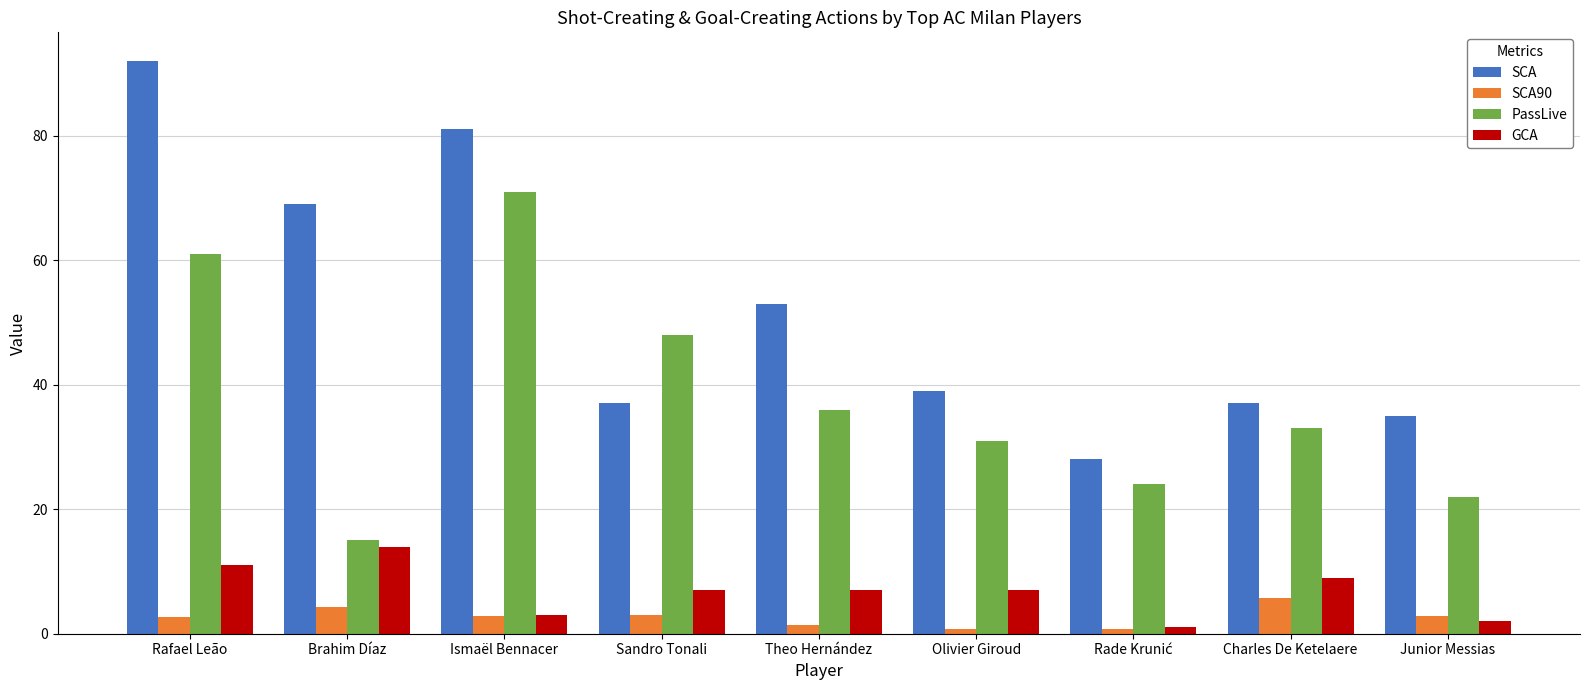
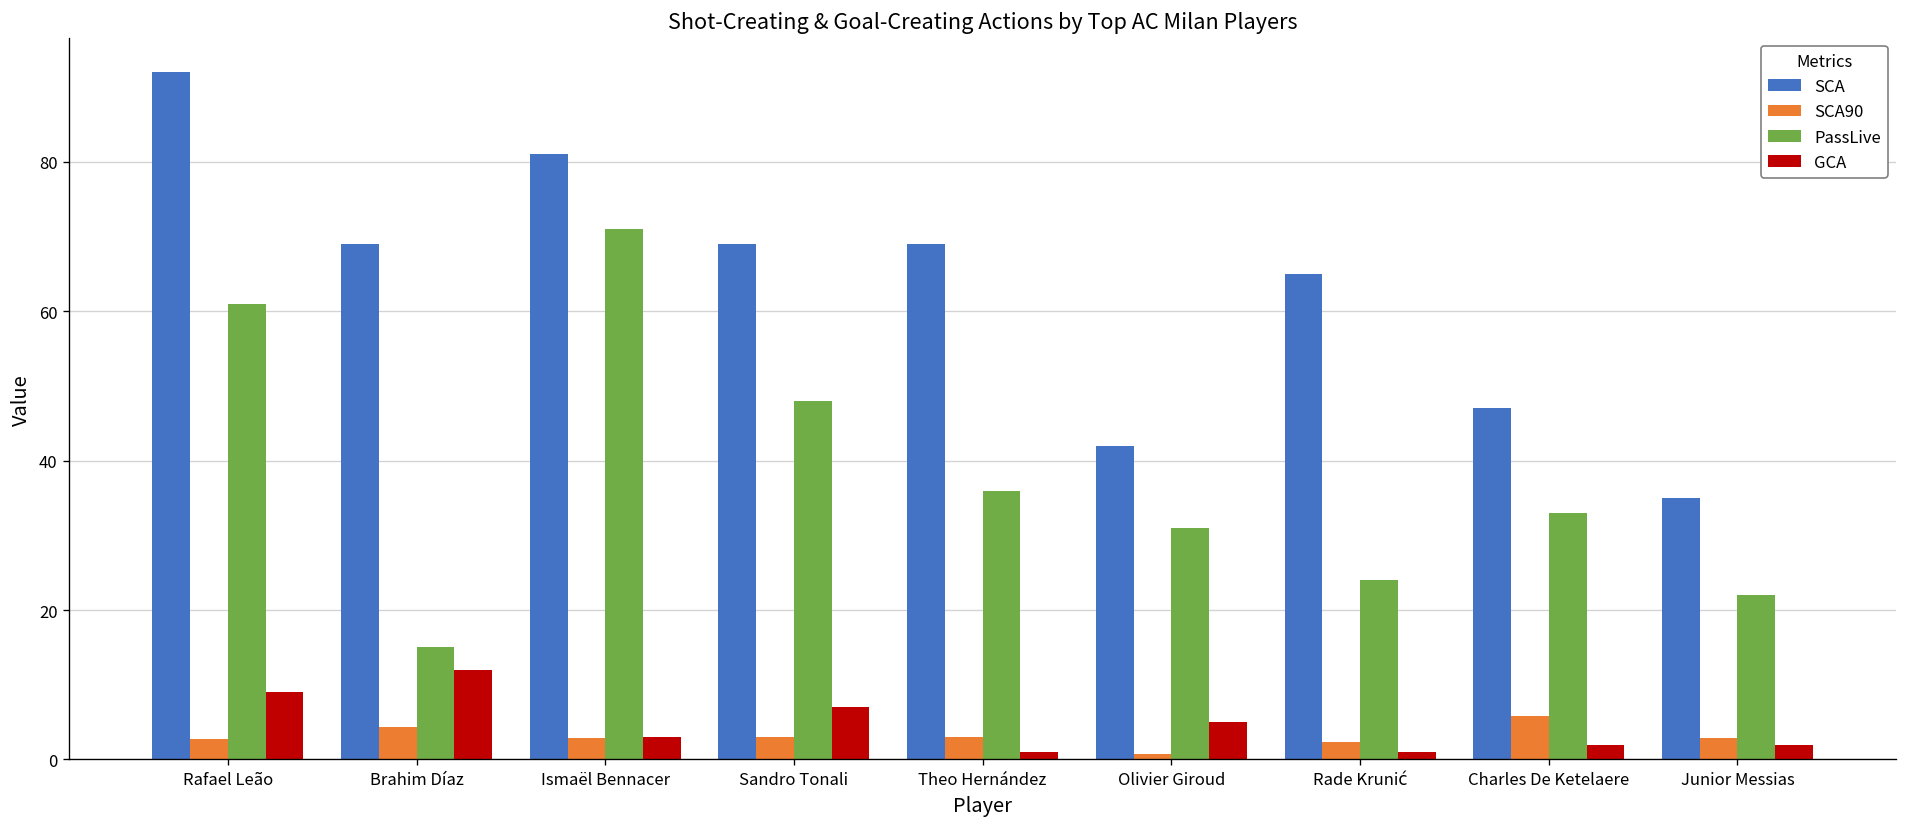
GCA, Rafael Leão: 11 -> 9
GCA, Brahim Díaz: 14 -> 12
SCA, Sandro Tonali: 37 -> 69
SCA, Theo Hernández: 53 -> 69
SCA90, Theo Hernández: 1 -> 3
GCA, Theo Hernández: 7 -> 1
SCA, Olivier Giroud: 39 -> 42
GCA, Olivier Giroud: 7 -> 5
SCA, Rade Krunić: 28 -> 65
SCA90, Rade Krunić: 1 -> 2
SCA, Charles De Ketelaere: 37 -> 47
GCA, Charles De Ketelaere: 9 -> 2
